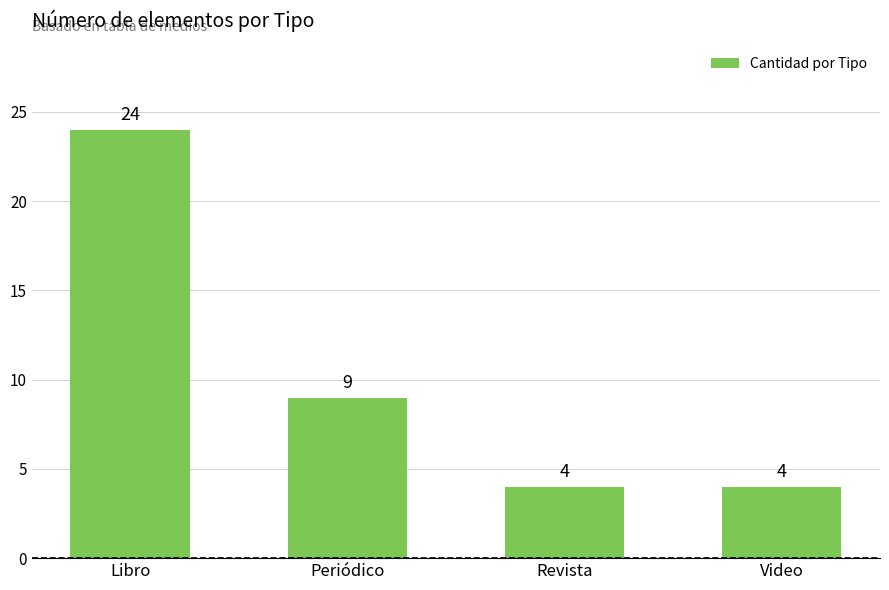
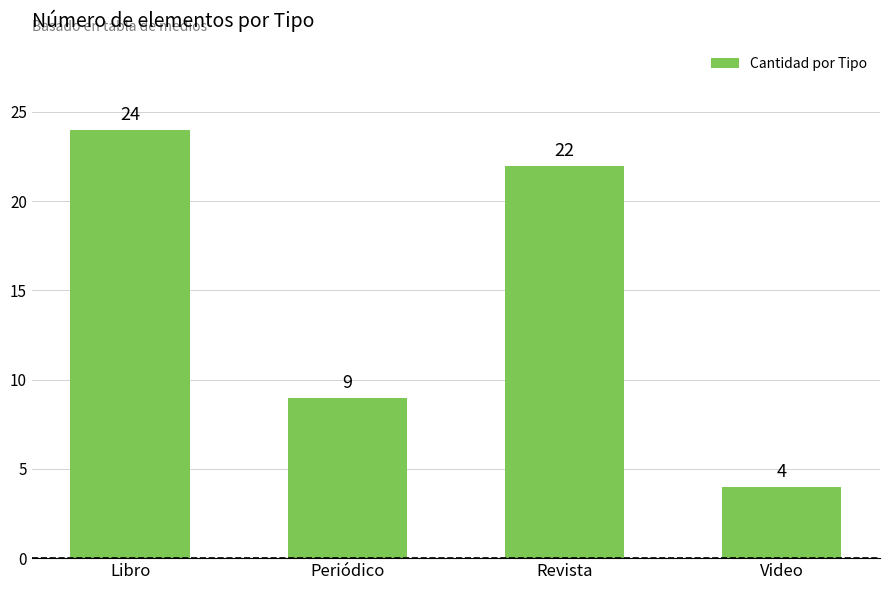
Revista: 4 -> 22
